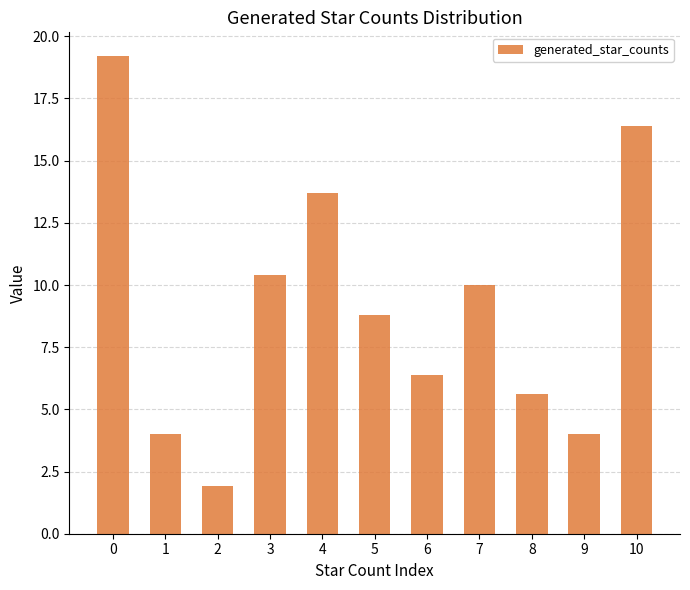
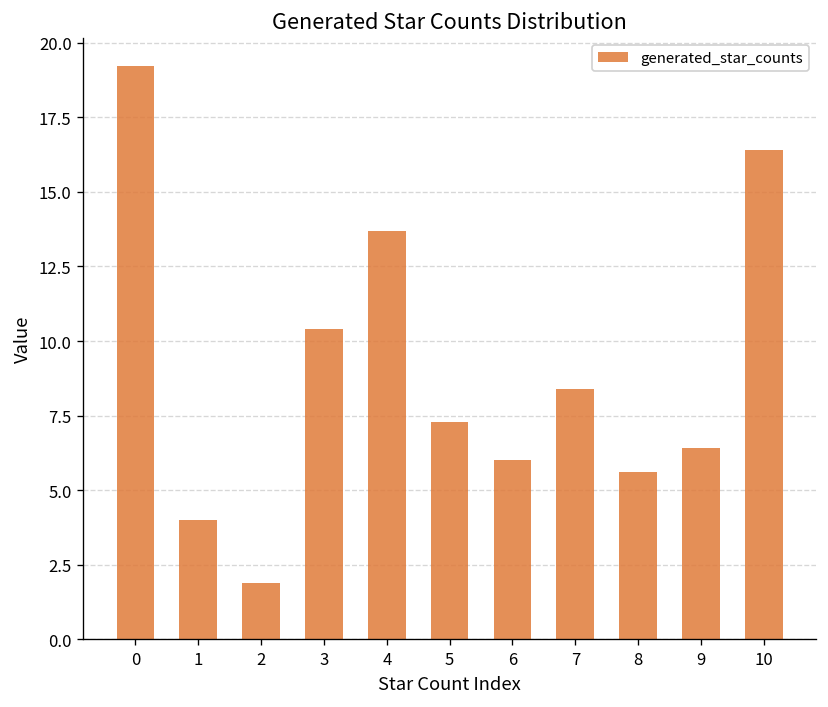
5: 8.8 -> 7.3
6: 6.4 -> 6.0
7: 10.0 -> 8.4
9: 4.0 -> 6.4
